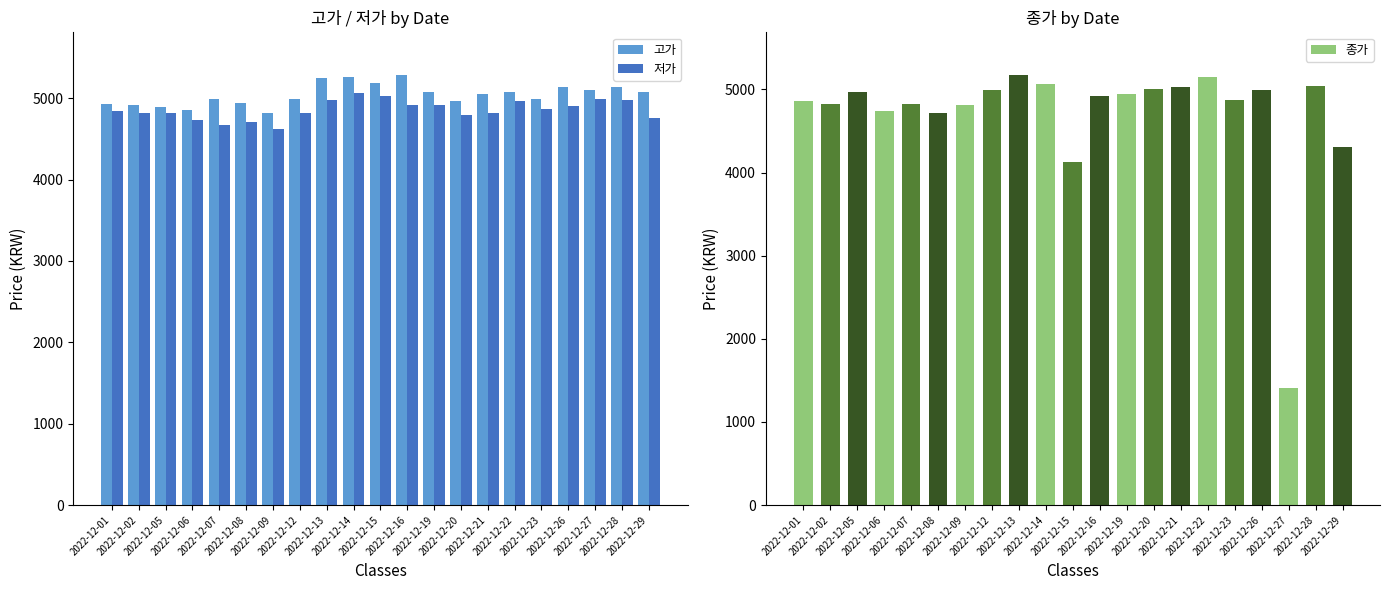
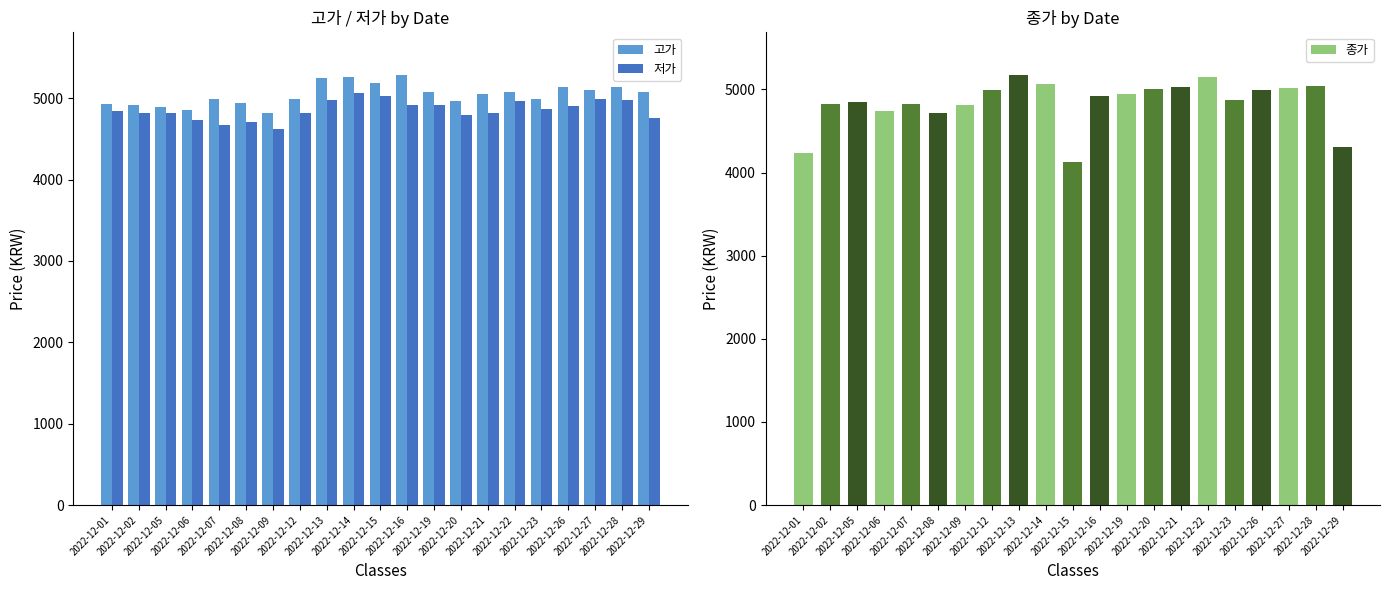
종가 by Date, 2022-12-01: 4900 -> 4200
종가 by Date, 2022-12-05: 5000 -> 4900
종가 by Date, 2022-12-27: 1400 -> 5000
